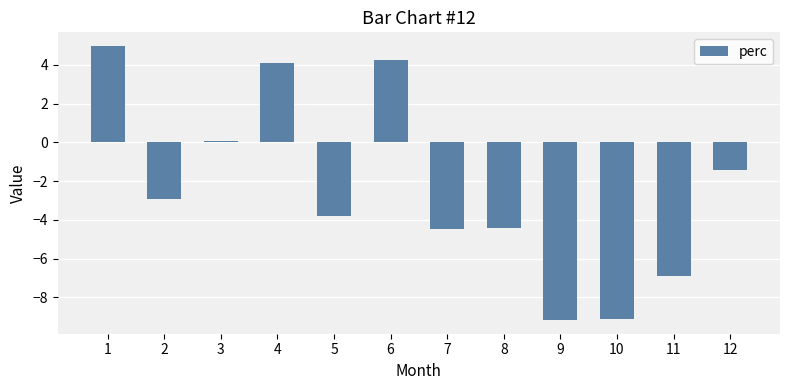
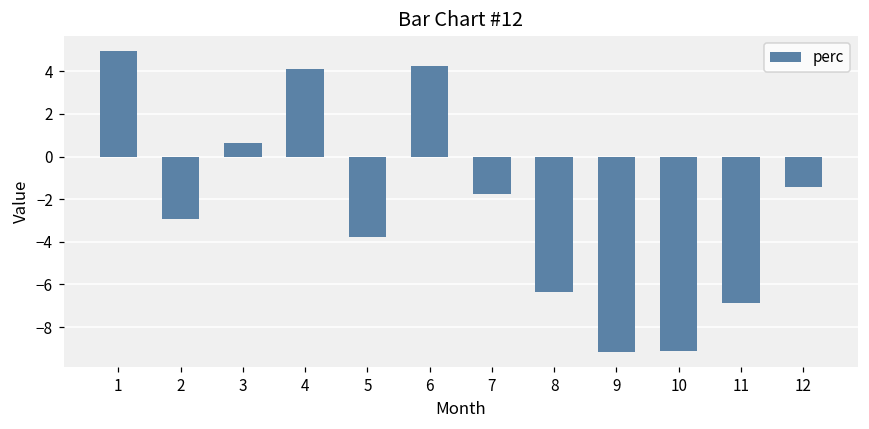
3: 0.1 -> 0.6
7: -4.5 -> -1.8
8: -4.4 -> -6.3
